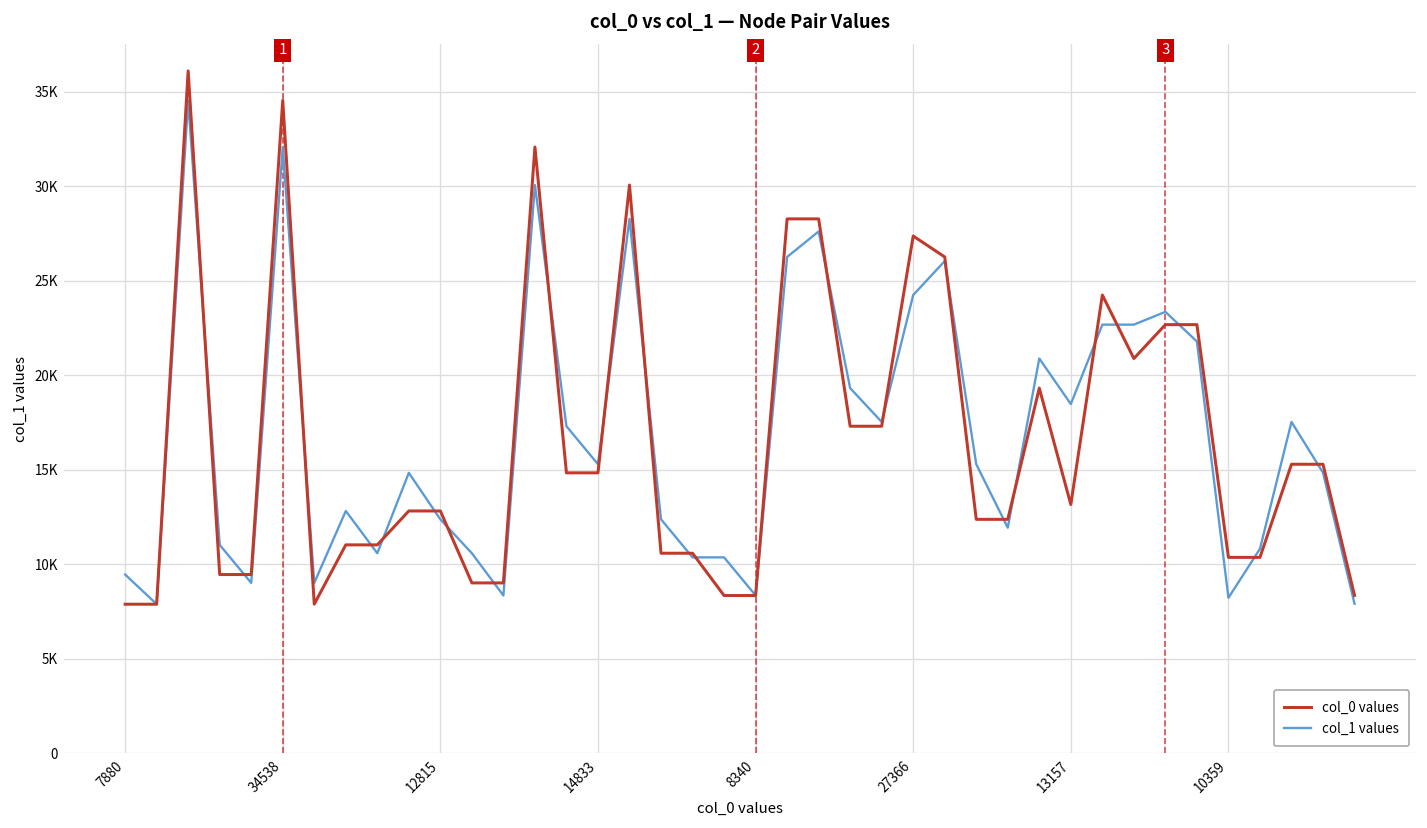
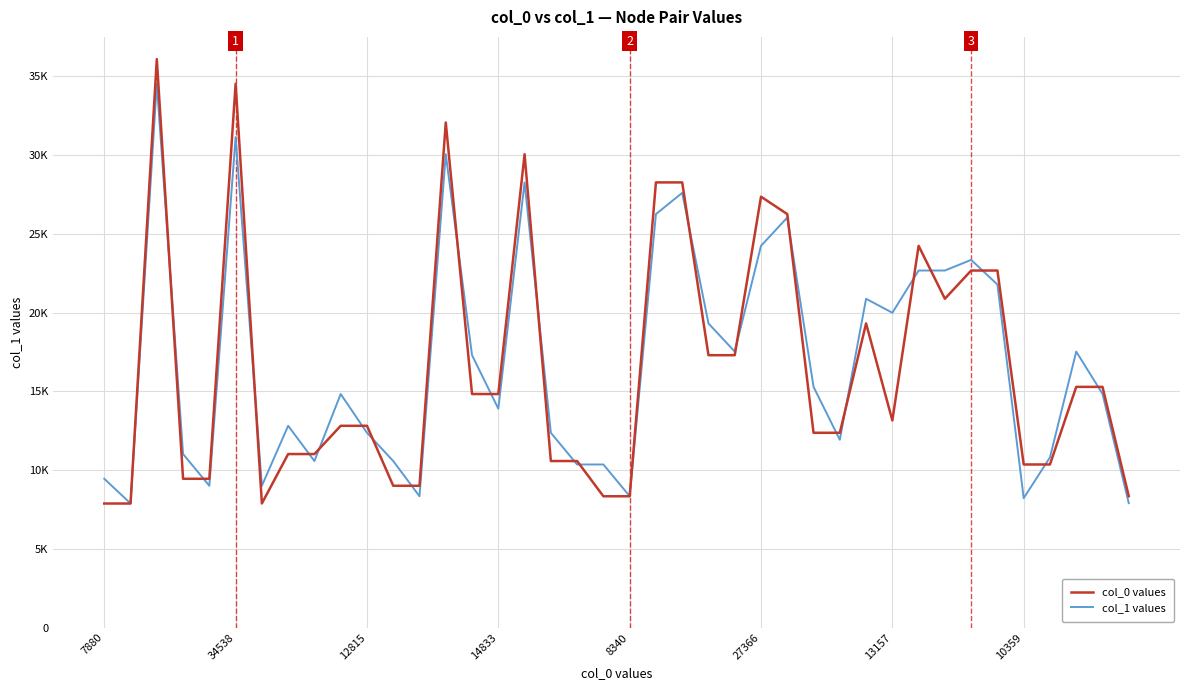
col_1 values, 34538: 32100 -> 31200
col_1 values, 14833: 15300 -> 13900
col_1 values, 13157: 18500 -> 20000
